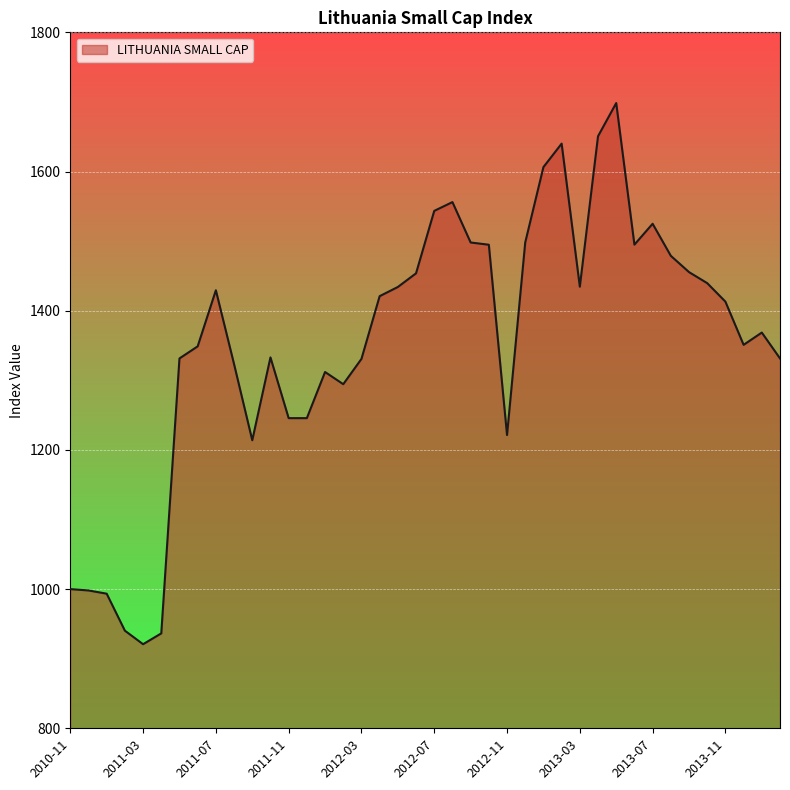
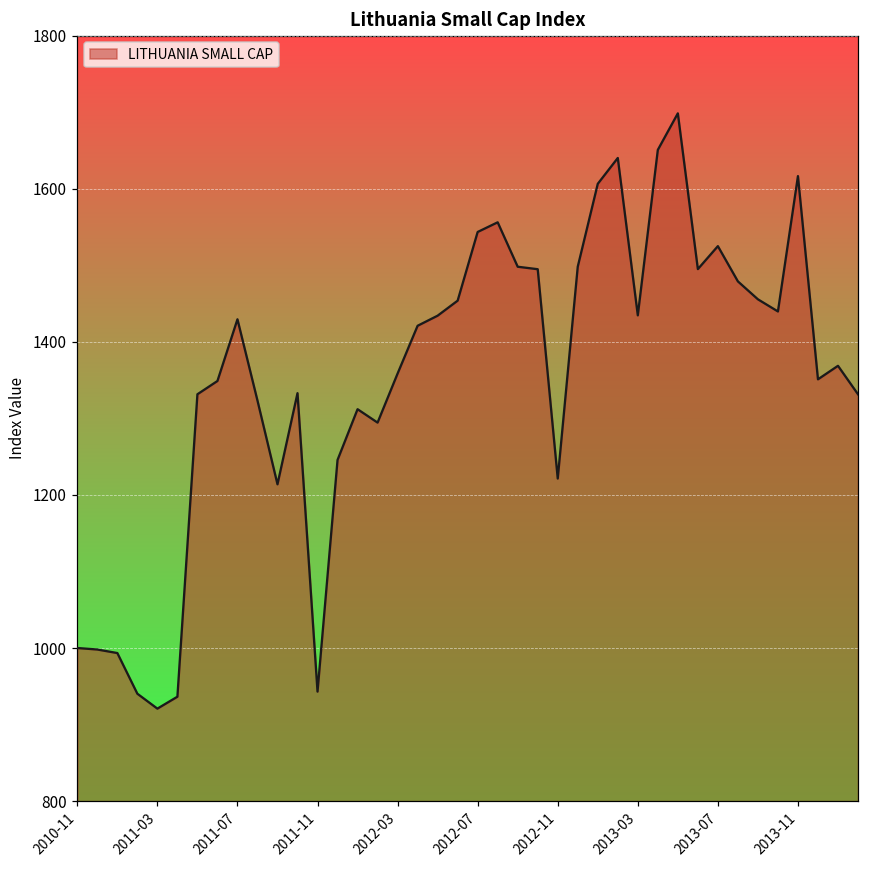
2011-11: 1250 -> 940
2012-03: 1330 -> 1360
2013-11: 1410 -> 1620
